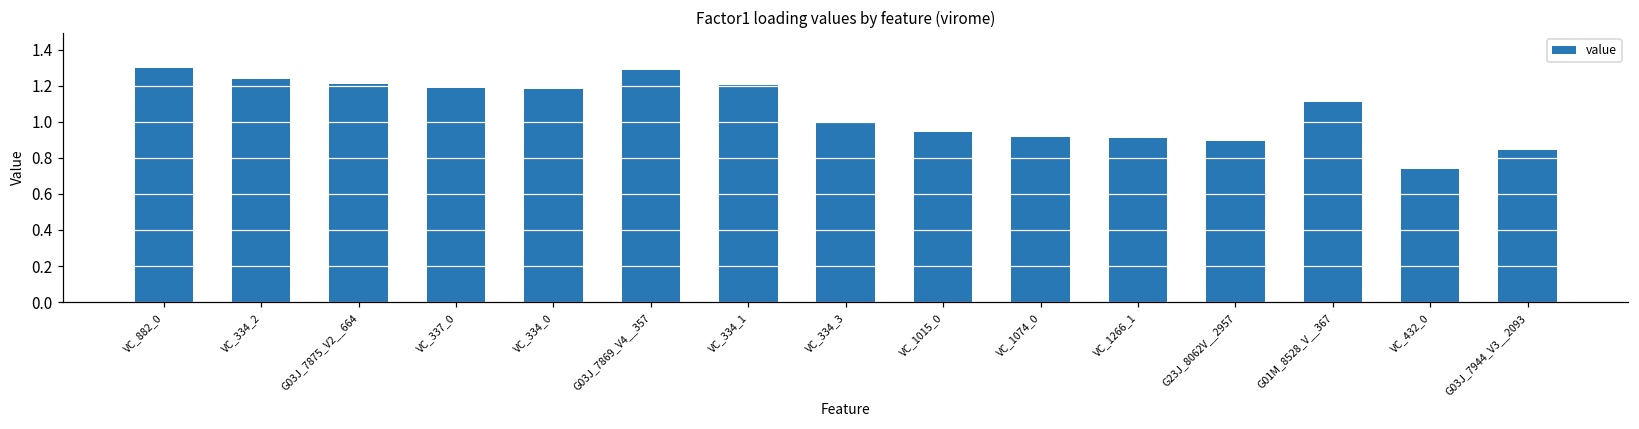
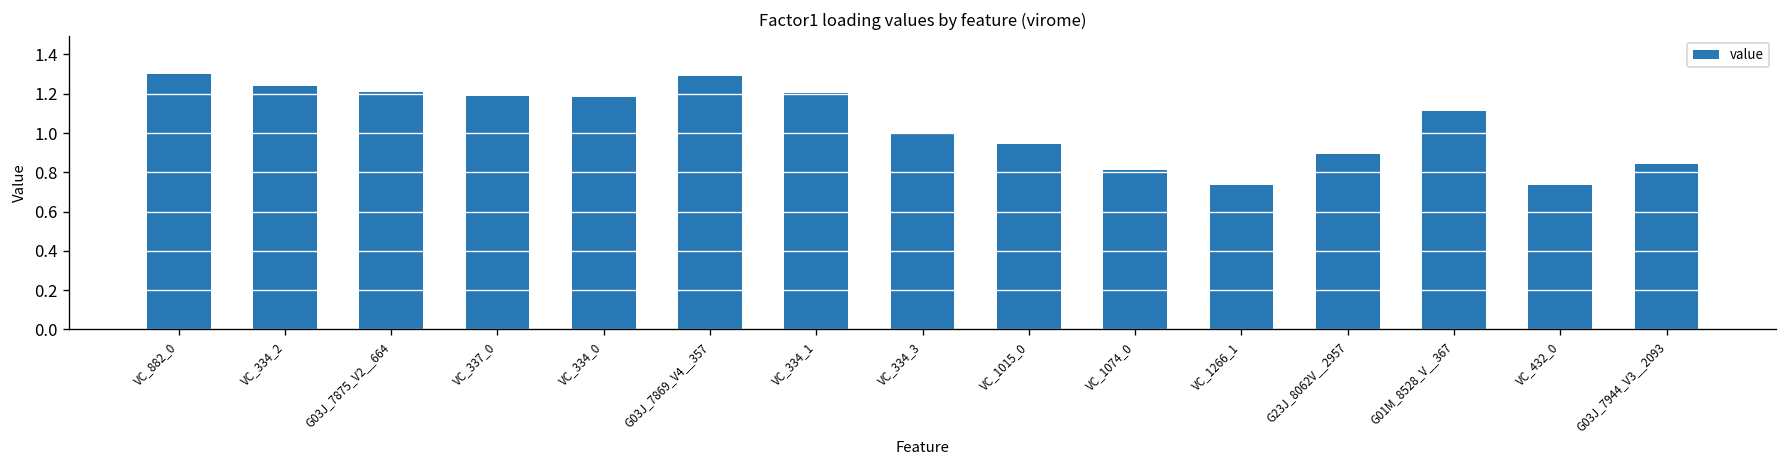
VC_1074_0: 0.92 -> 0.81
VC_1266_1: 0.91 -> 0.73
